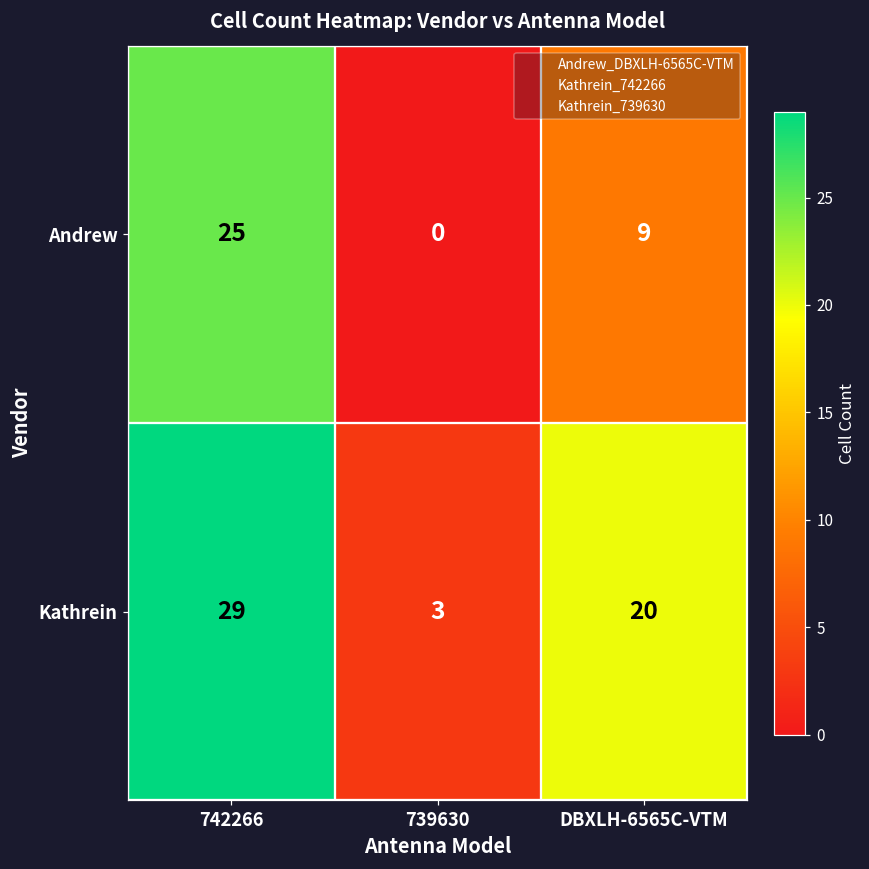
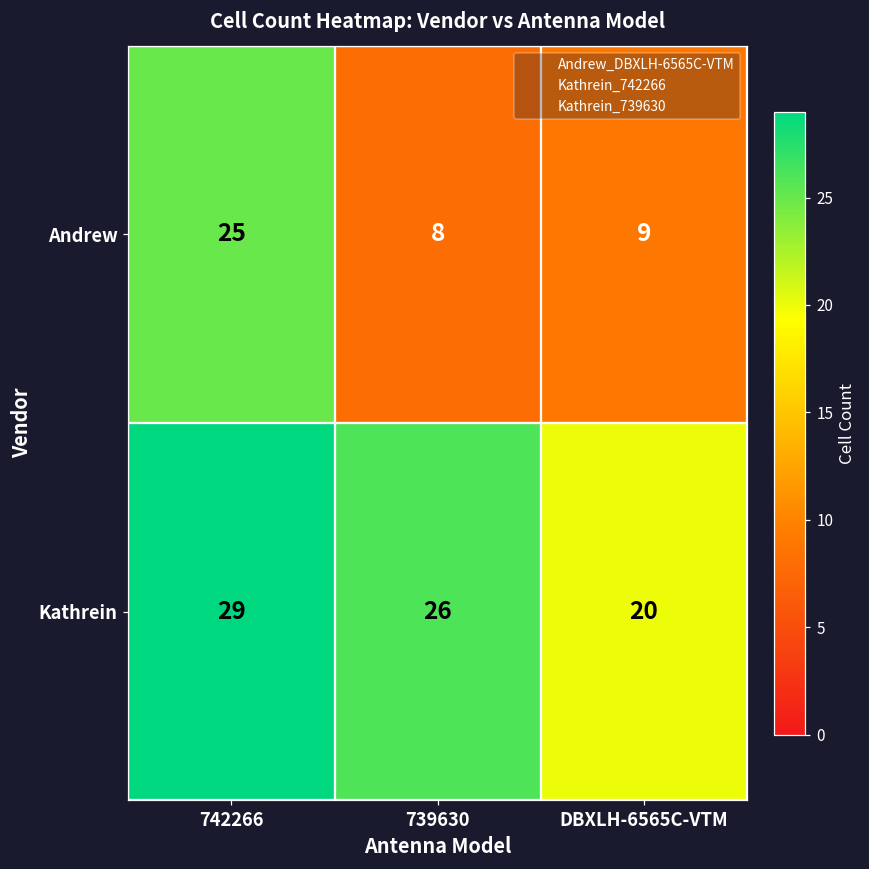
Andrew, 739630: 0 -> 8
Kathrein, 739630: 3 -> 26
